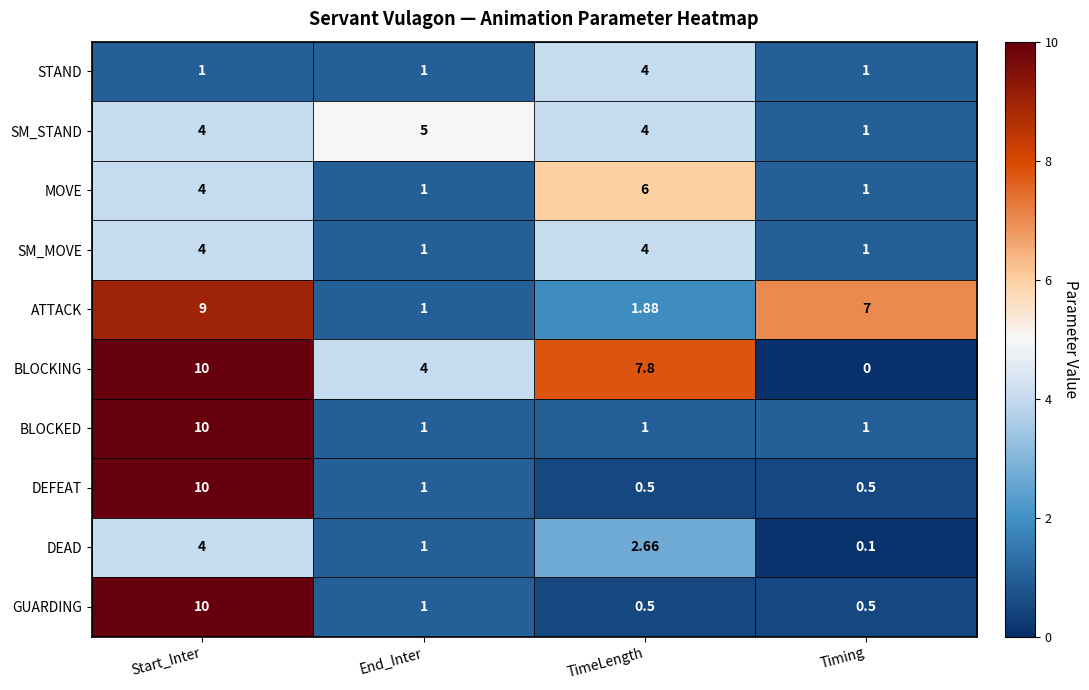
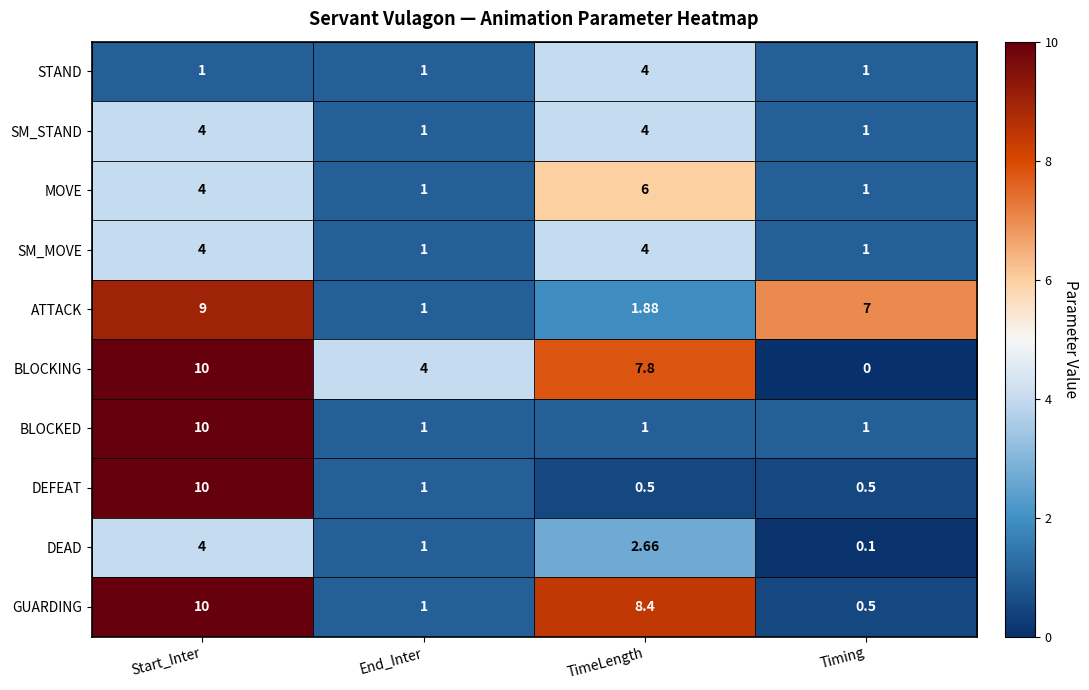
SM_STAND, End_Inter: 5 -> 1
GUARDING, TimeLength: 0.5 -> 8.4
